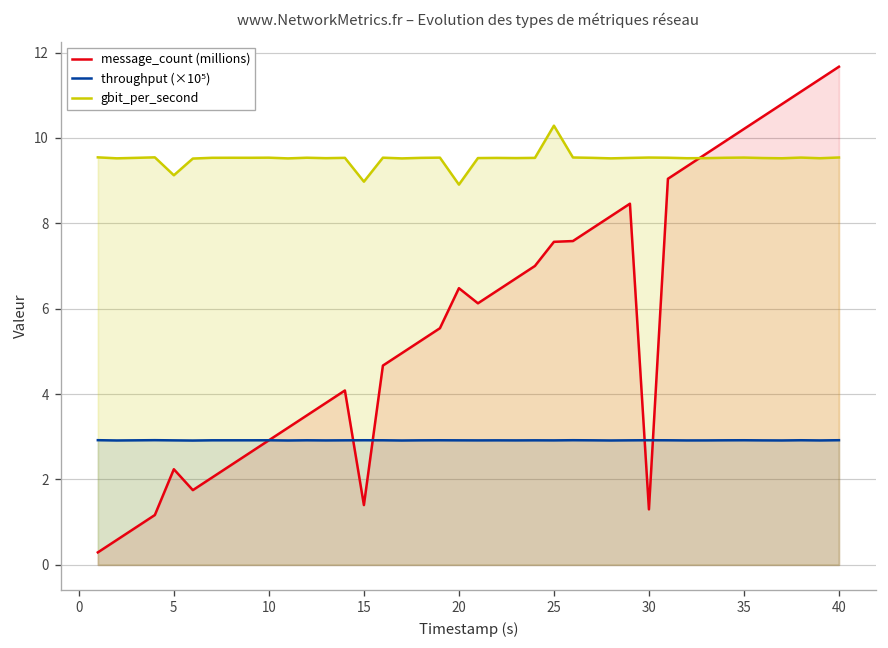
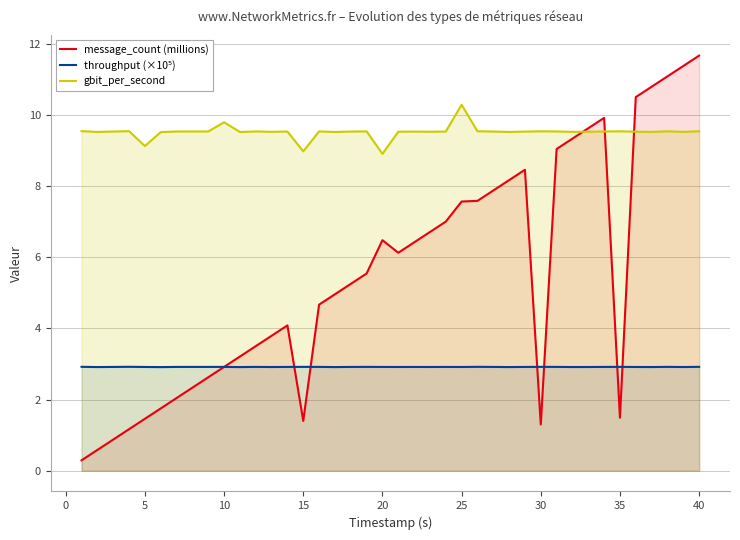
message_count (millions), 5: 2.2 -> 1.5
gbit_per_second, 10: 9.5 -> 9.8
message_count (millions), 35: 10.2 -> 1.5
